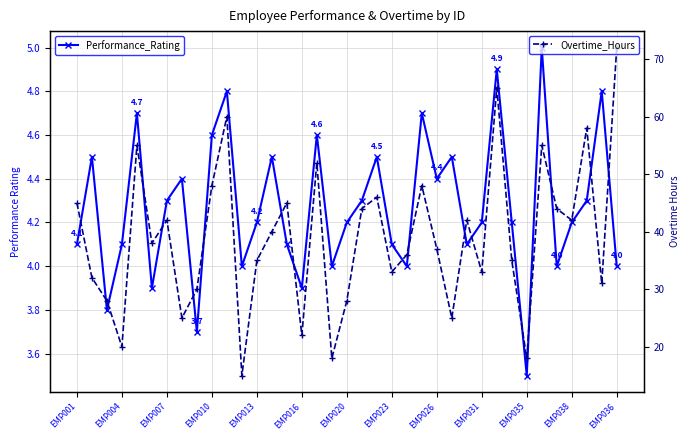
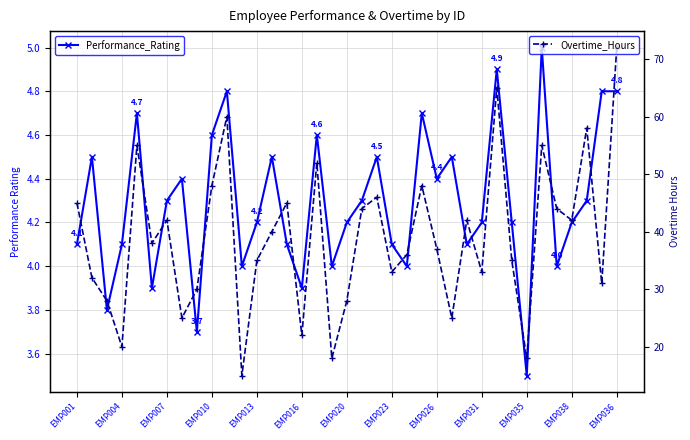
Performance_Rating, EMP036: 4.0 -> 4.8
